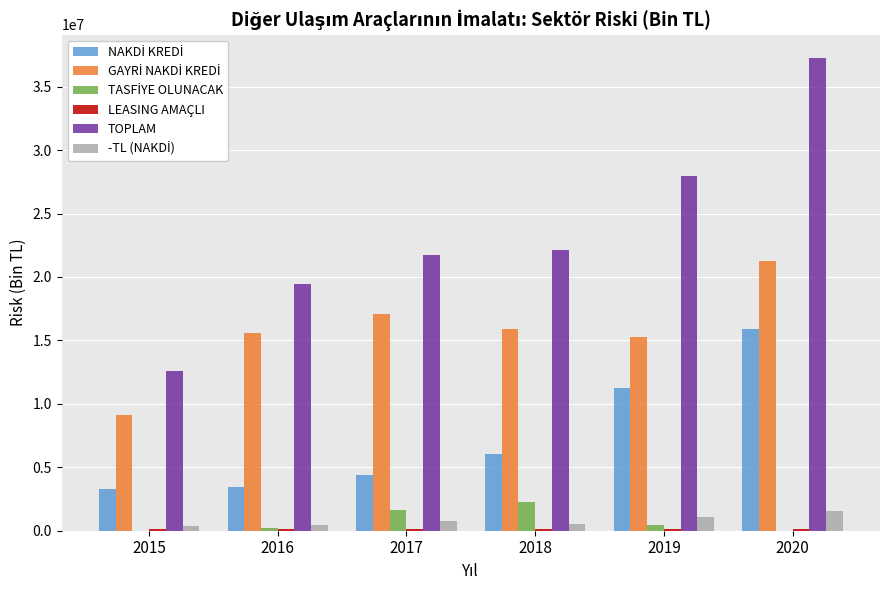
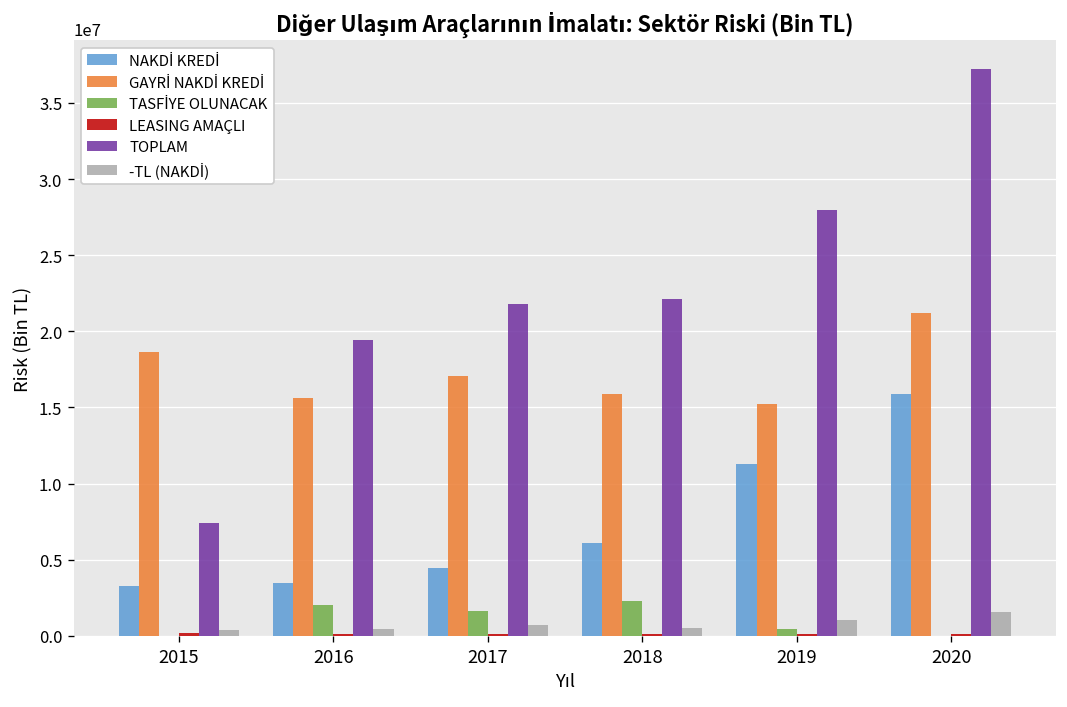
GAYRİ NAKDİ KREDİ, 2015: 9100000 -> 18600000
TOPLAM, 2015: 12600000 -> 7400000
TASFİYE OLUNACAK, 2016: 200000 -> 2100000
